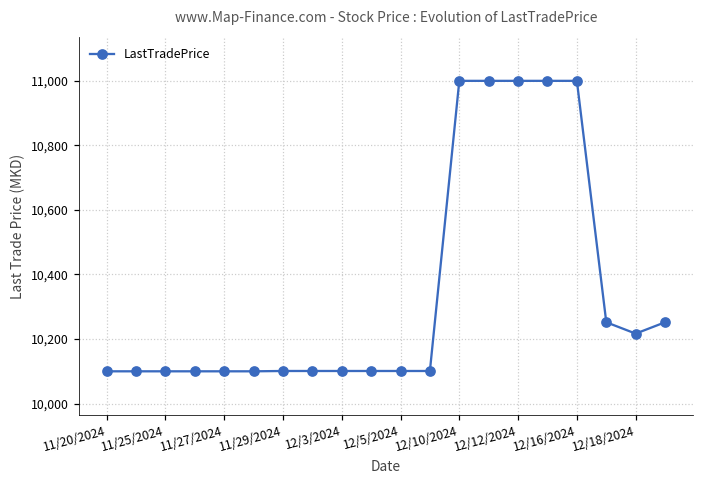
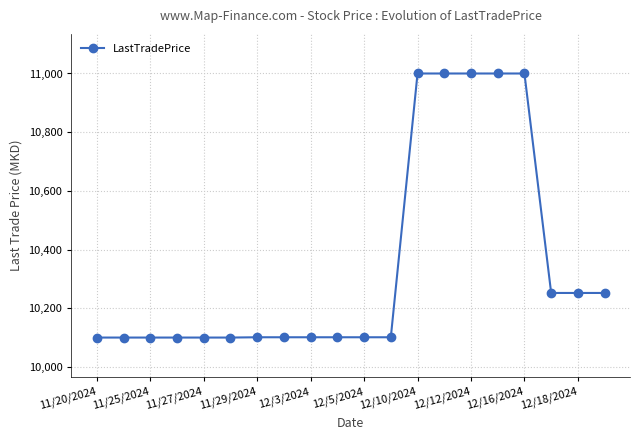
12/18/2024: 10,220 -> 10,250
